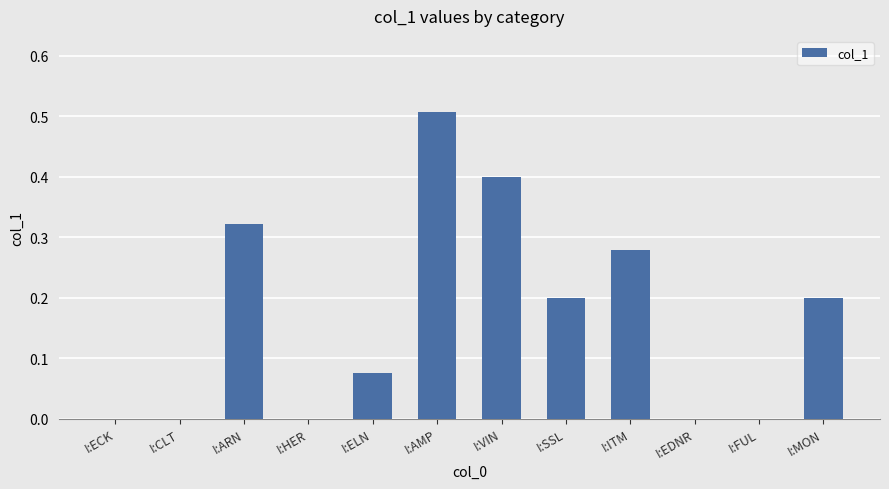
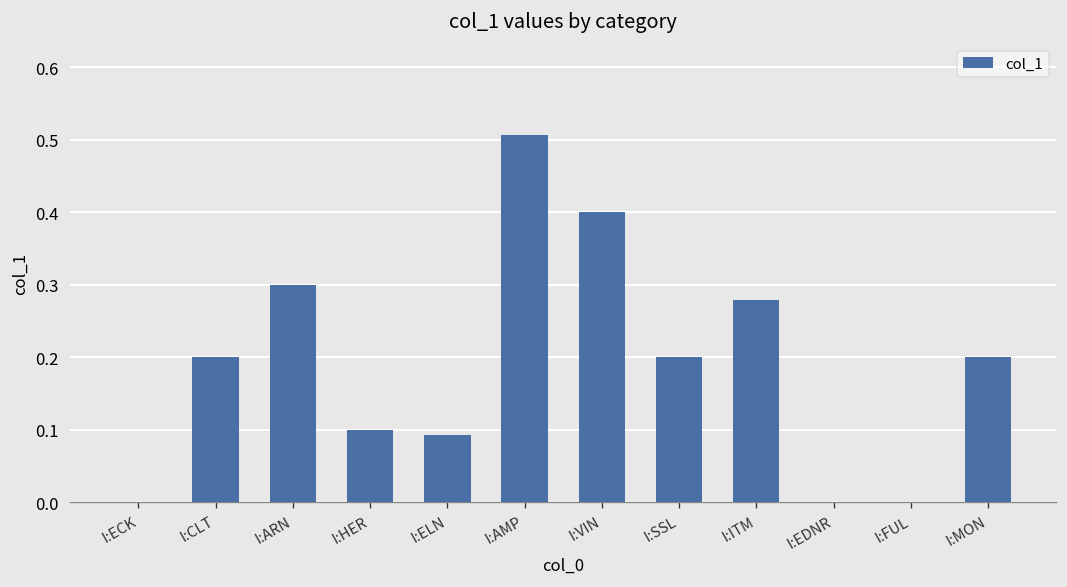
I:CLT: 0.0 -> 0.2
I:ARN: 0.32 -> 0.30
I:HER: 0.0 -> 0.1
I:ELN: 0.08 -> 0.09
